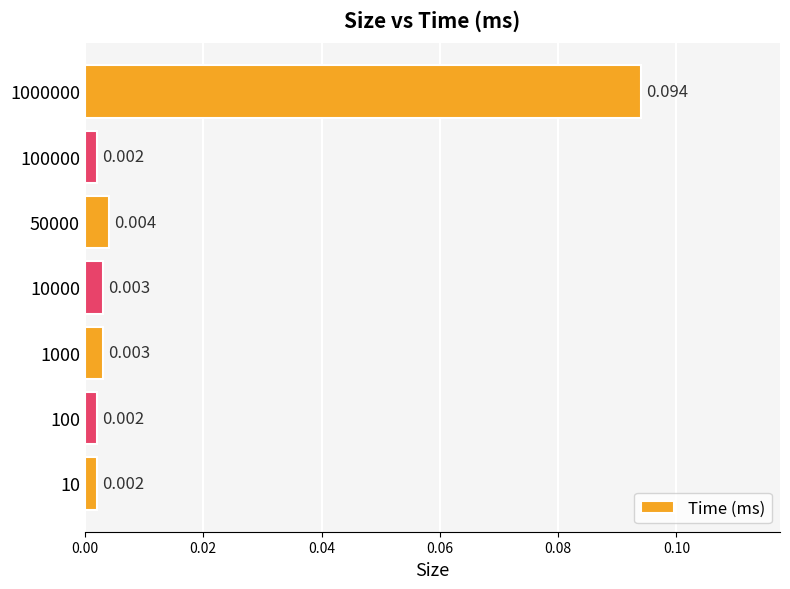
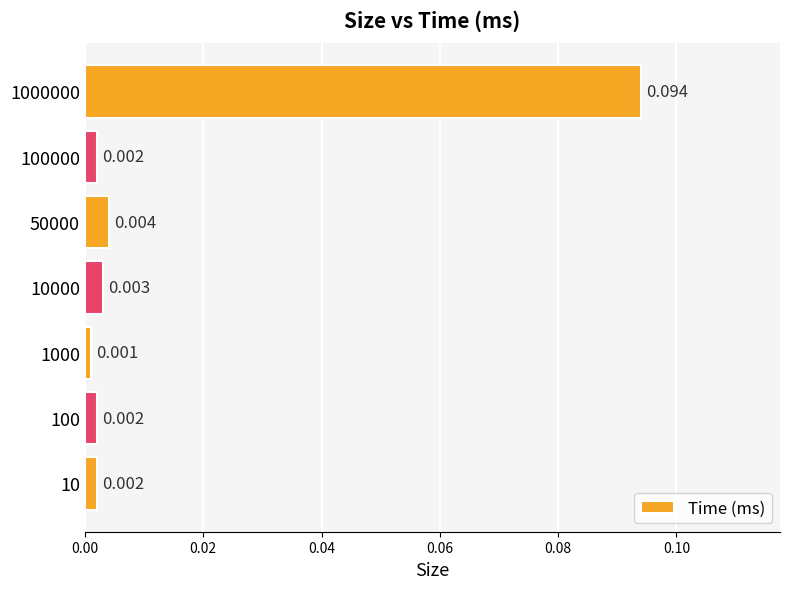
1000: 0.003 -> 0.001
